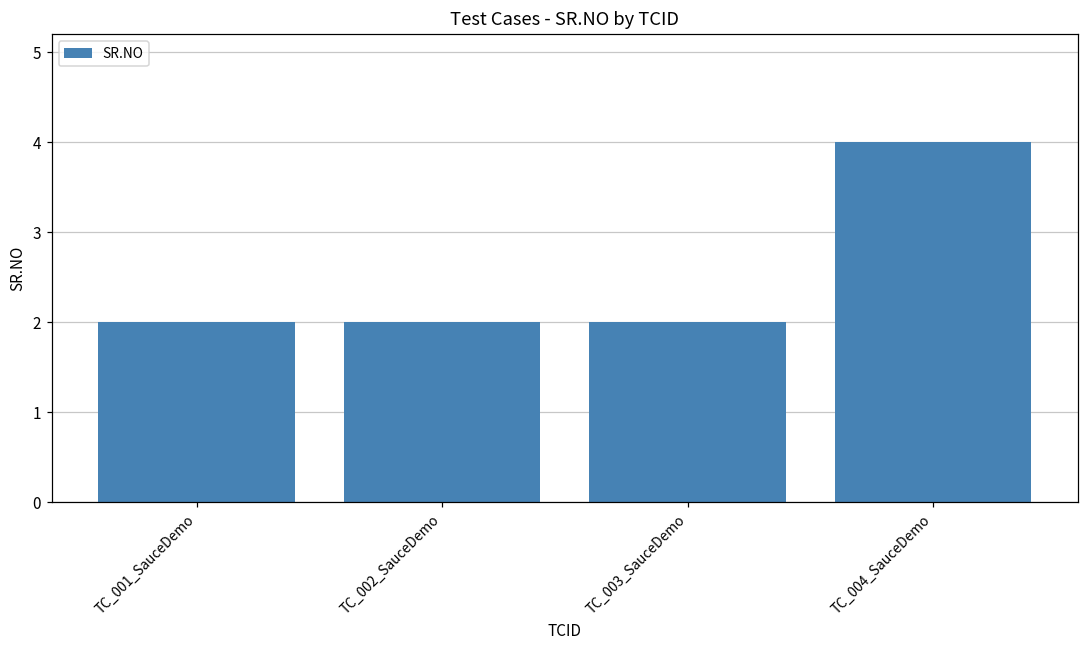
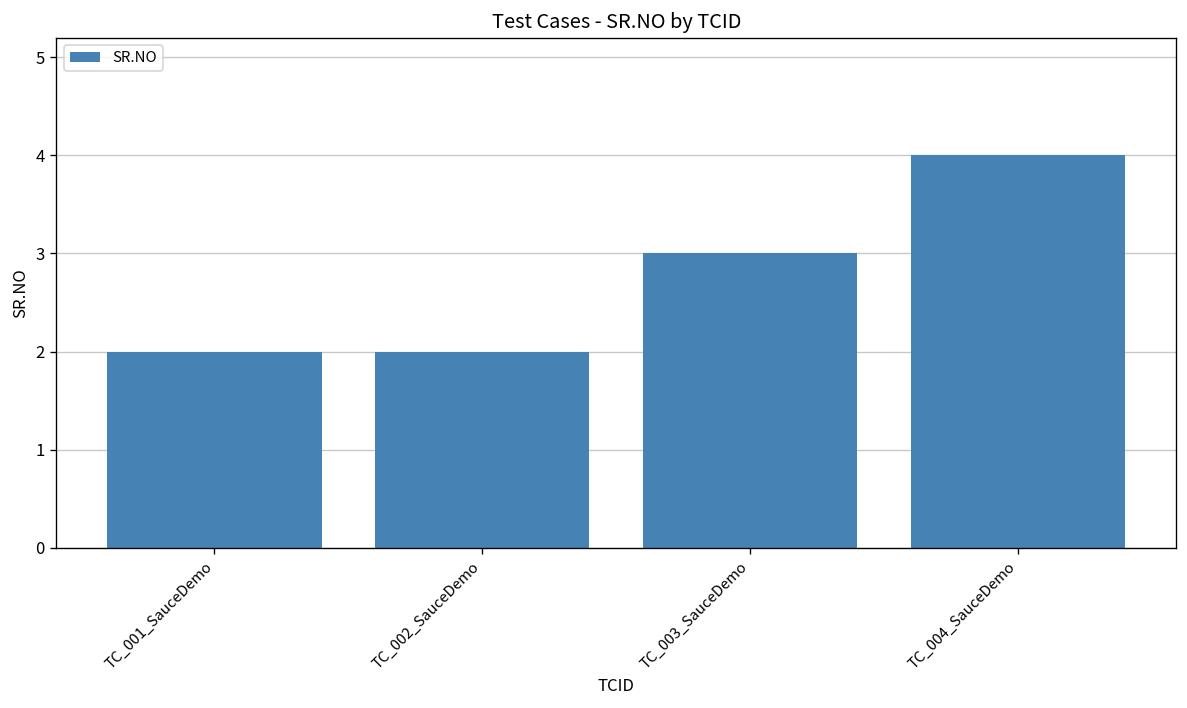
TC_003_SauceDemo: 2 -> 3
